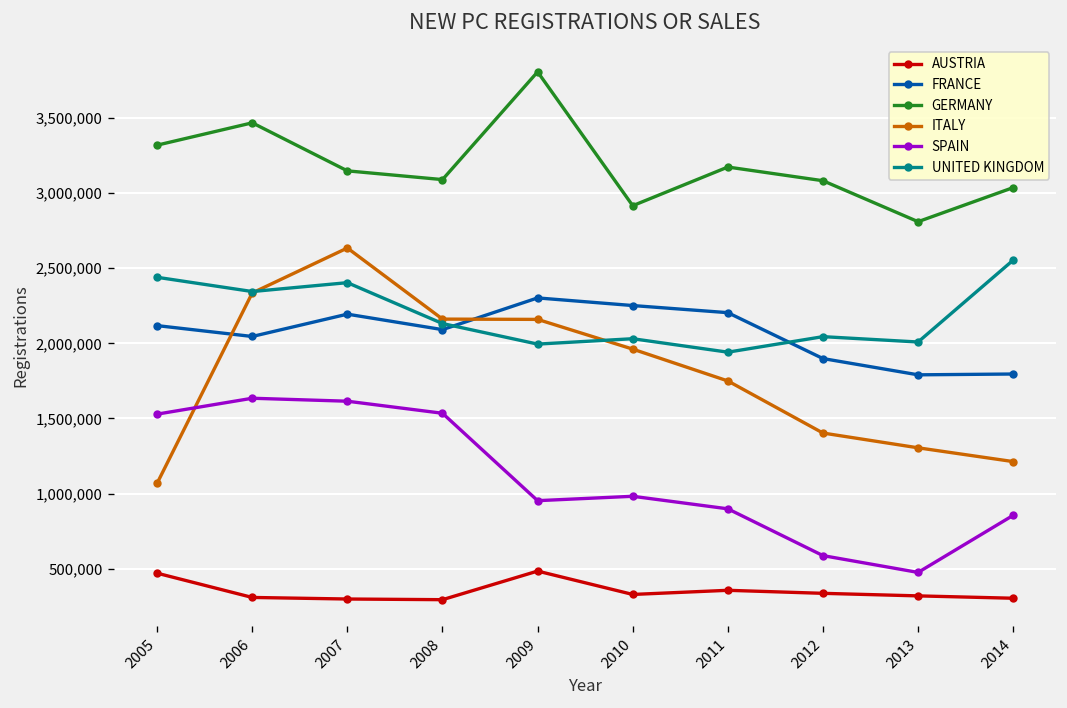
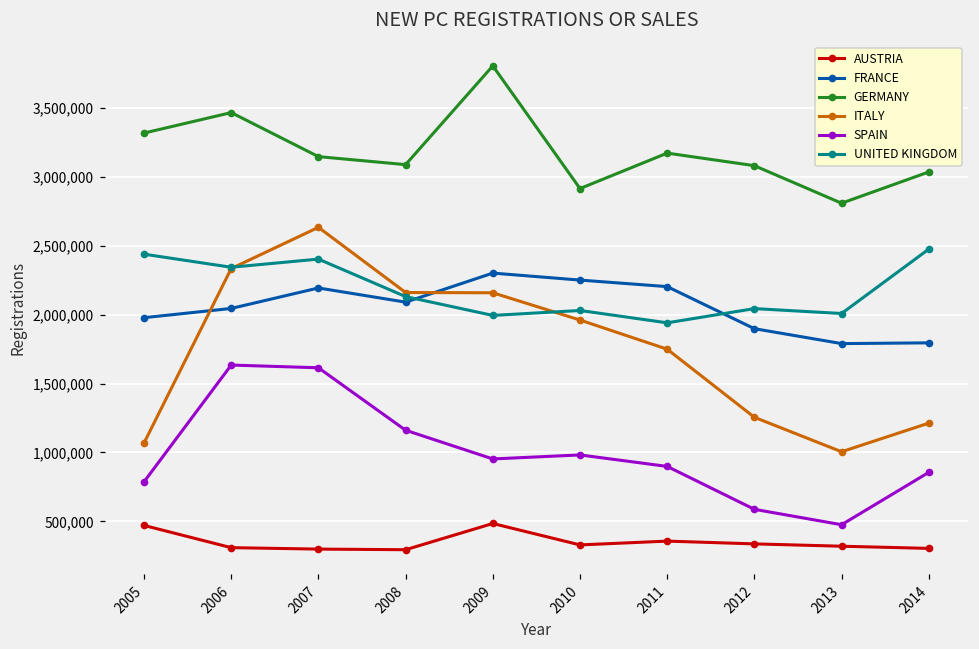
FRANCE, 2005: 2,120,000 -> 1,980,000
SPAIN, 2005: 1,530,000 -> 790,000
SPAIN, 2008: 1,530,000 -> 1,160,000
ITALY, 2012: 1,400,000 -> 1,260,000
ITALY, 2013: 1,300,000 -> 1,010,000
UNITED KINGDOM, 2014: 2,550,000 -> 2,480,000
